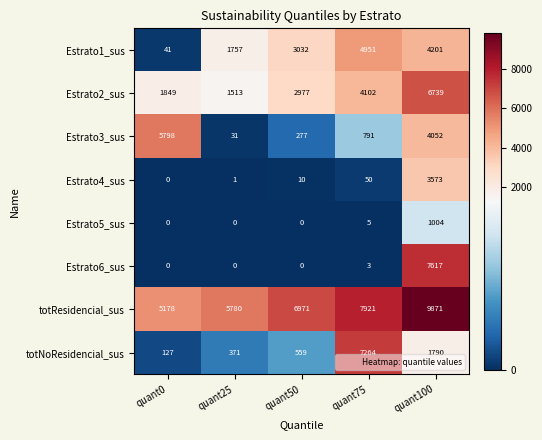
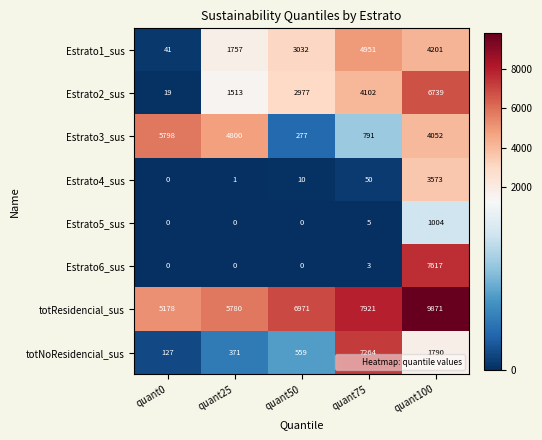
Estrato2_sus, quant0: 1849 -> 19
Estrato3_sus, quant25: 31 -> 4800
